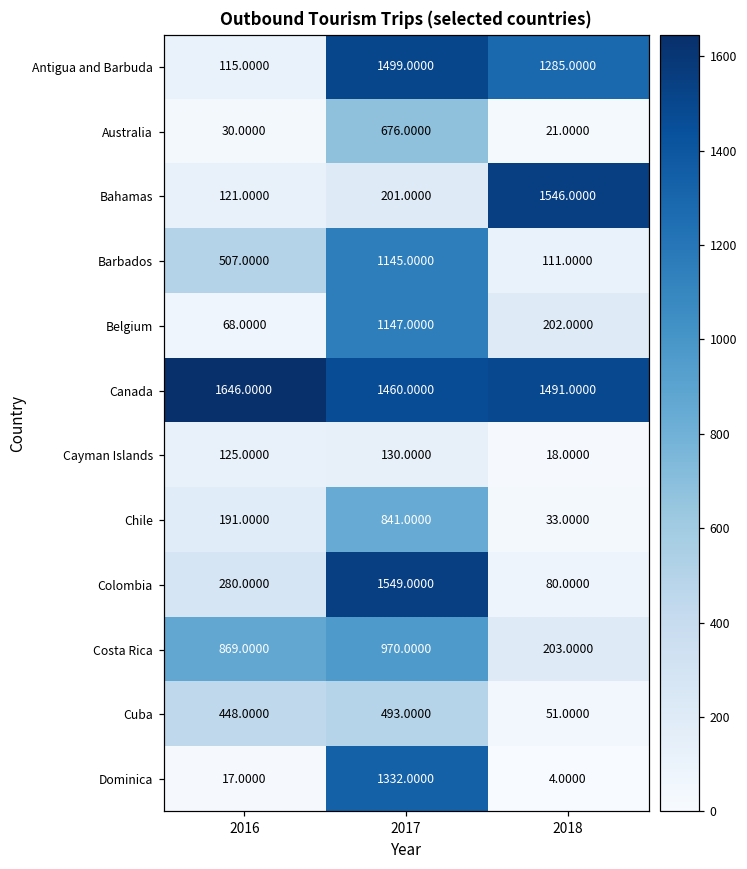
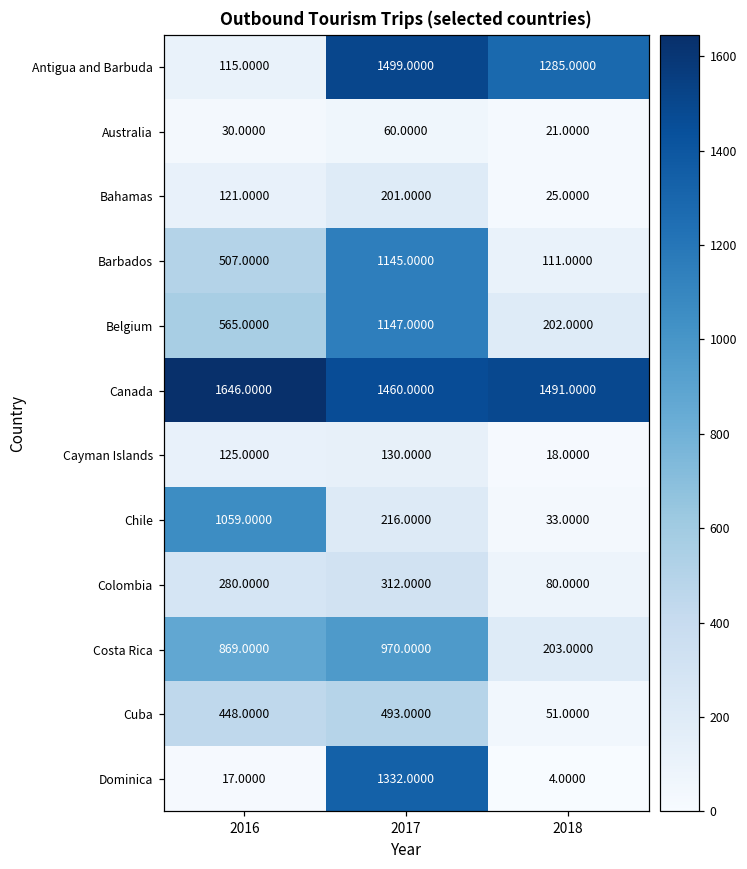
Australia, 2017: 676.0000 -> 60.0000
Bahamas, 2018: 1546.0000 -> 25.0000
Belgium, 2016: 68.0000 -> 565.0000
Chile, 2016: 191.0000 -> 1059.0000
Chile, 2017: 841.0000 -> 216.0000
Colombia, 2017: 1549.0000 -> 312.0000
